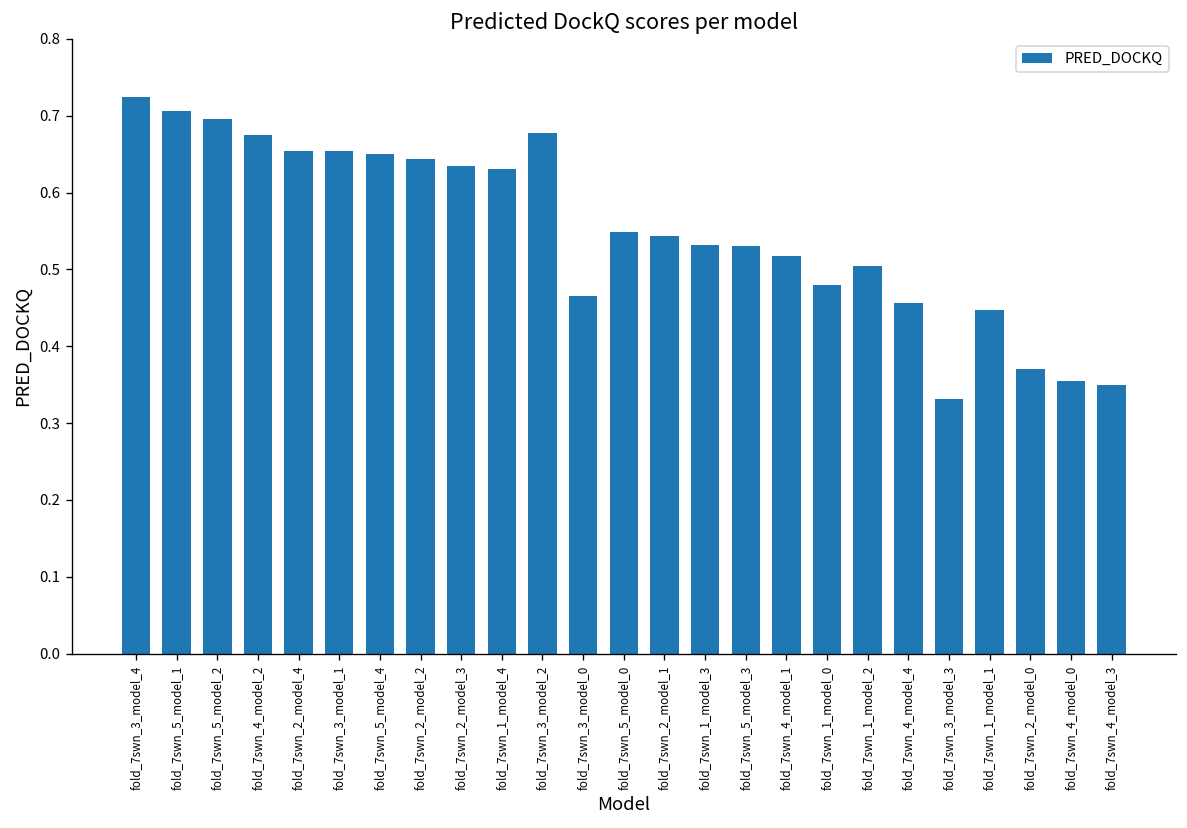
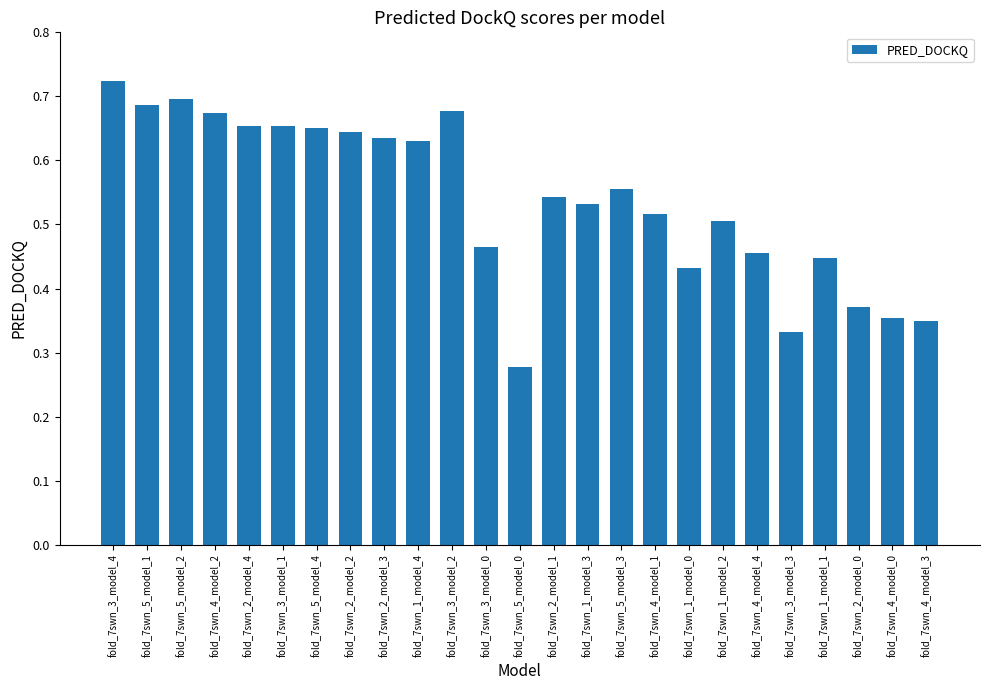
fold_7swn_5_model_1: 0.71 -> 0.69
fold_7swn_5_model_0: 0.55 -> 0.28
fold_7swn_5_model_3: 0.53 -> 0.56
fold_7swn_1_model_0: 0.48 -> 0.43
